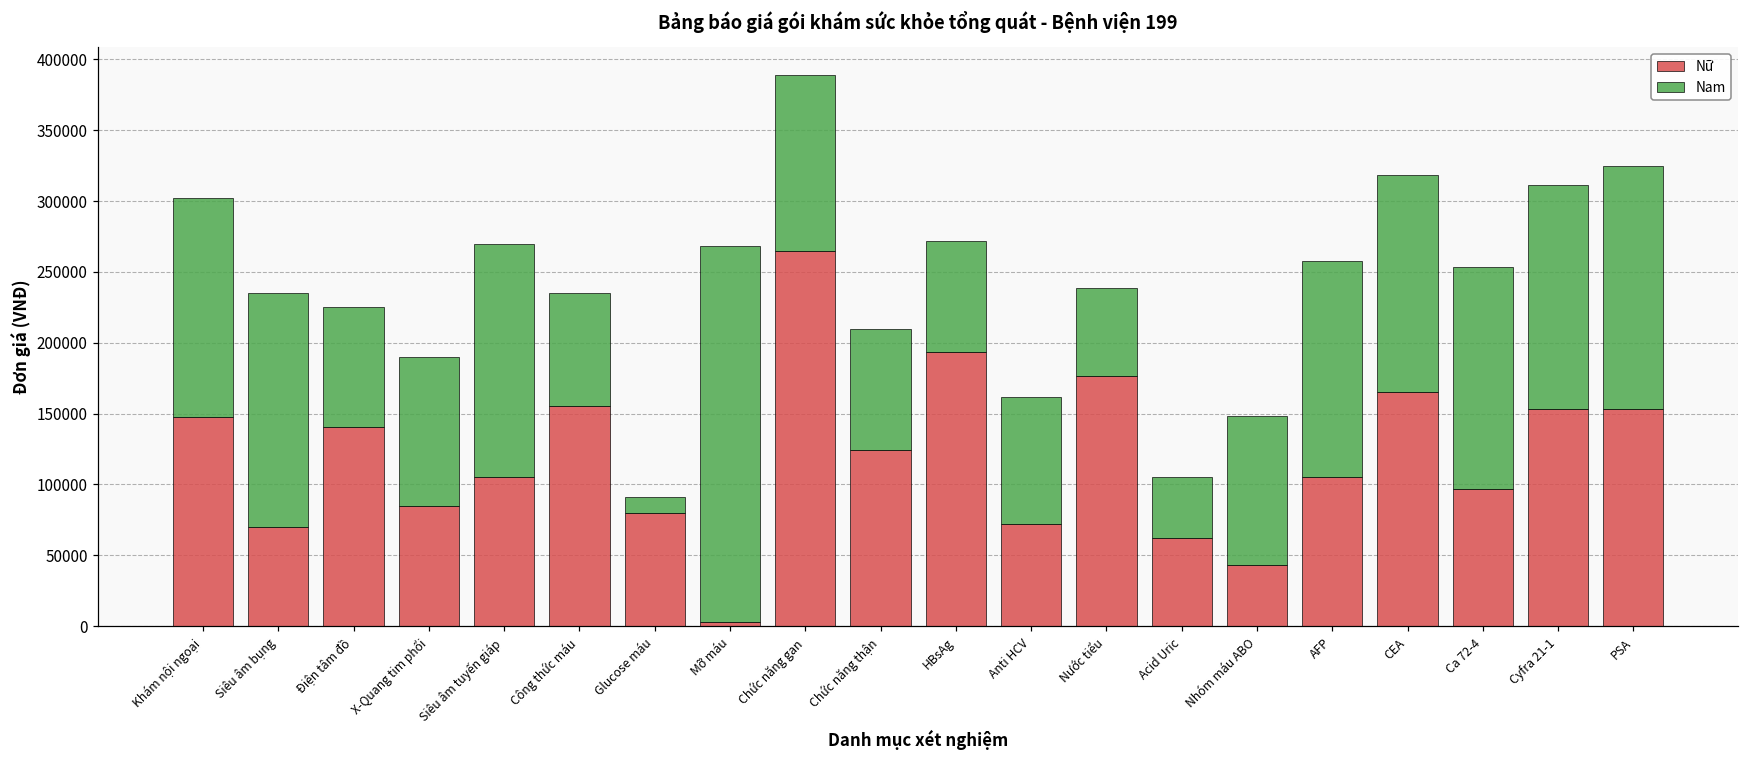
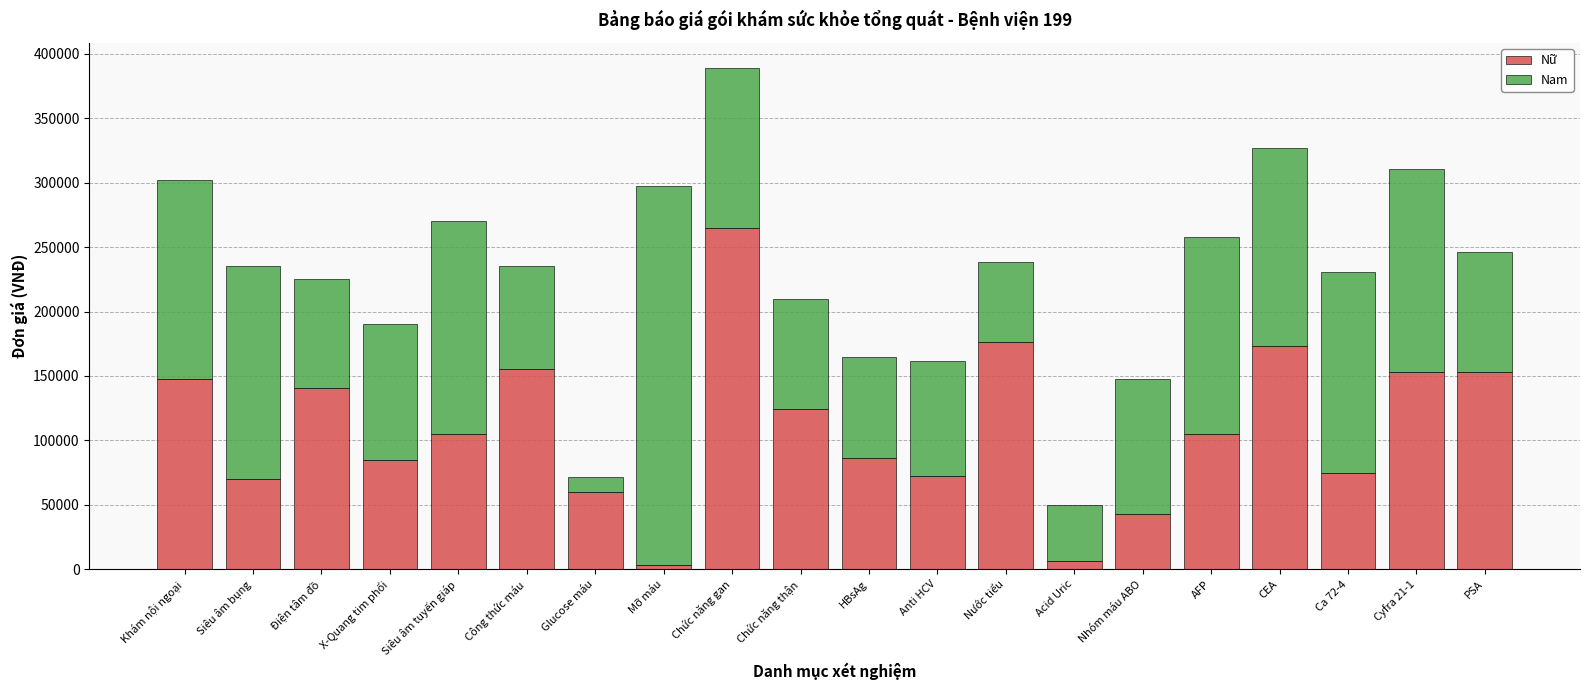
Nữ, Glucose máu: 80000 -> 60000
Nam, Mỡ máu: 265000 -> 295000
Nữ, HBsAg: 193000 -> 86000
Nữ, Acid Uric: 62000 -> 7000
Nữ, CEA: 165000 -> 174000
Nữ, Ca 72-4: 97000 -> 75000
Nam, PSA: 172000 -> 93000
